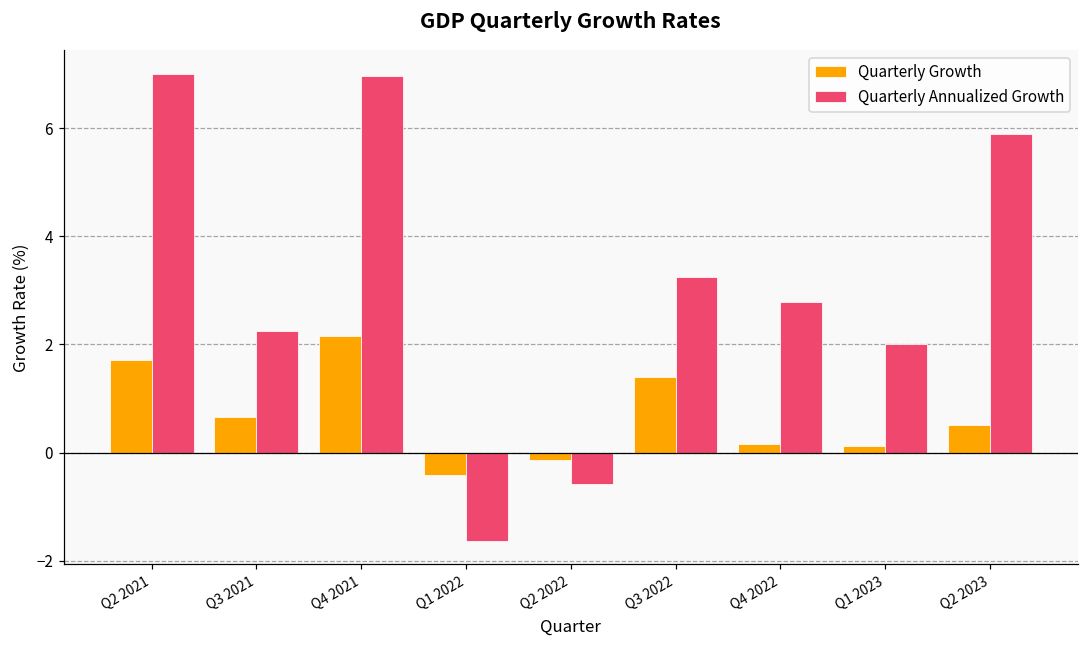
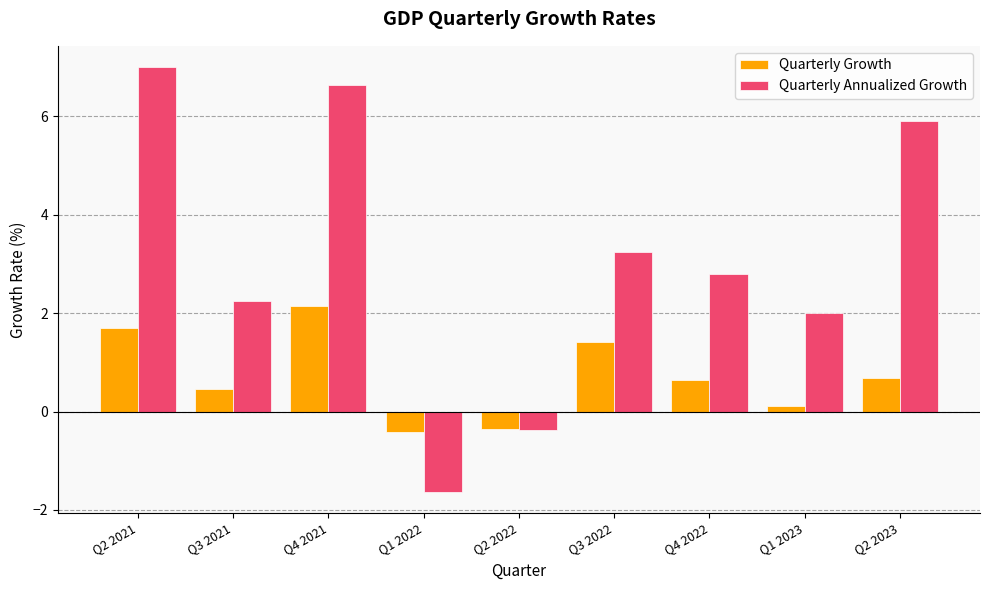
Quarterly Growth, Q3 2021: 0.7 -> 0.5
Quarterly Annualized Growth, Q4 2021: 7.0 -> 6.6
Quarterly Growth, Q2 2022: -0.1 -> -0.4
Quarterly Annualized Growth, Q2 2022: -0.6 -> -0.4
Quarterly Growth, Q4 2022: 0.2 -> 0.6
Quarterly Growth, Q2 2023: 0.5 -> 0.7
